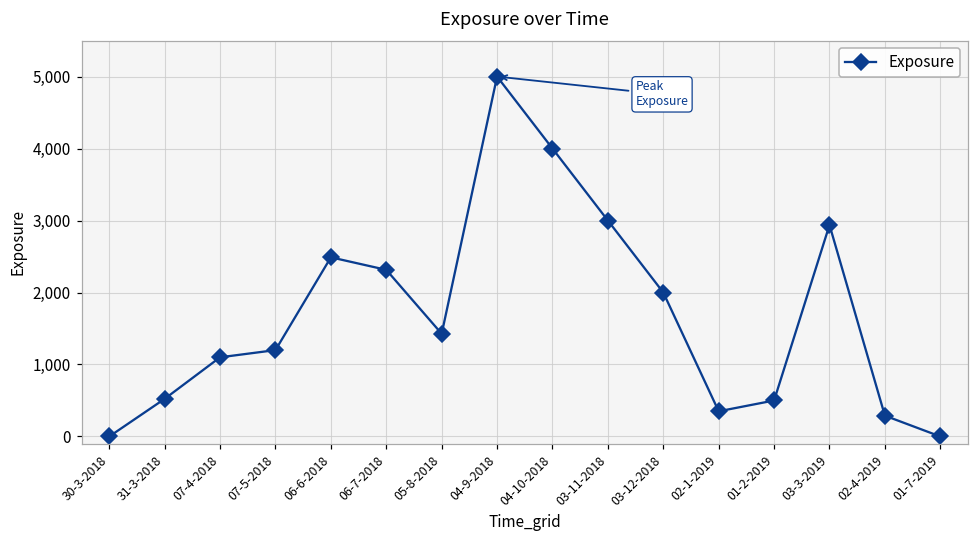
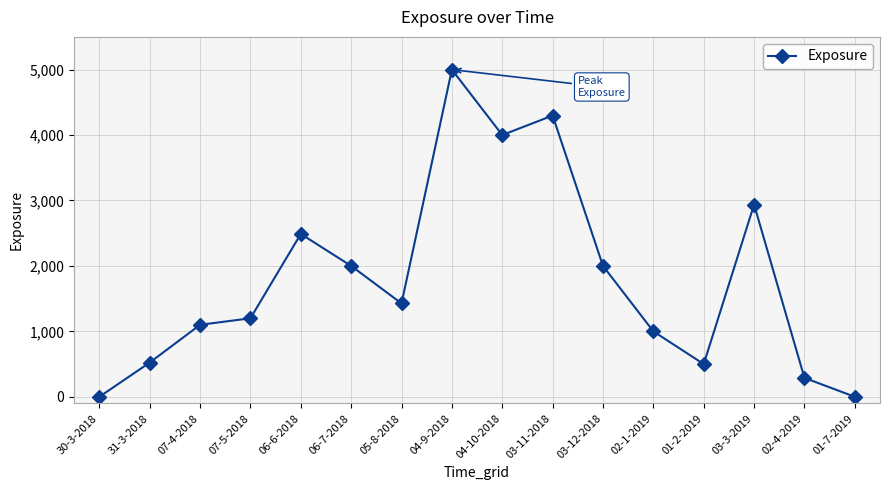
06-7-2018: 2,300 -> 2,000
03-11-2018: 3,000 -> 4,300
02-1-2019: 400 -> 1,000
